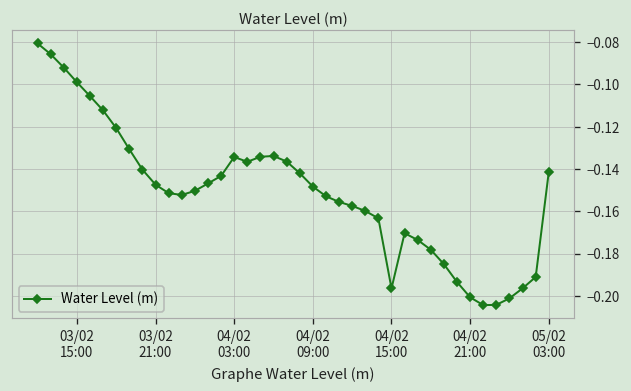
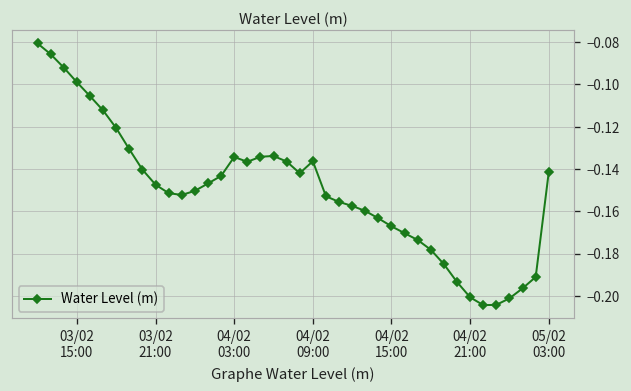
04/02 09:00: -0.148 -> -0.136
04/02 15:00: -0.196 -> -0.167
